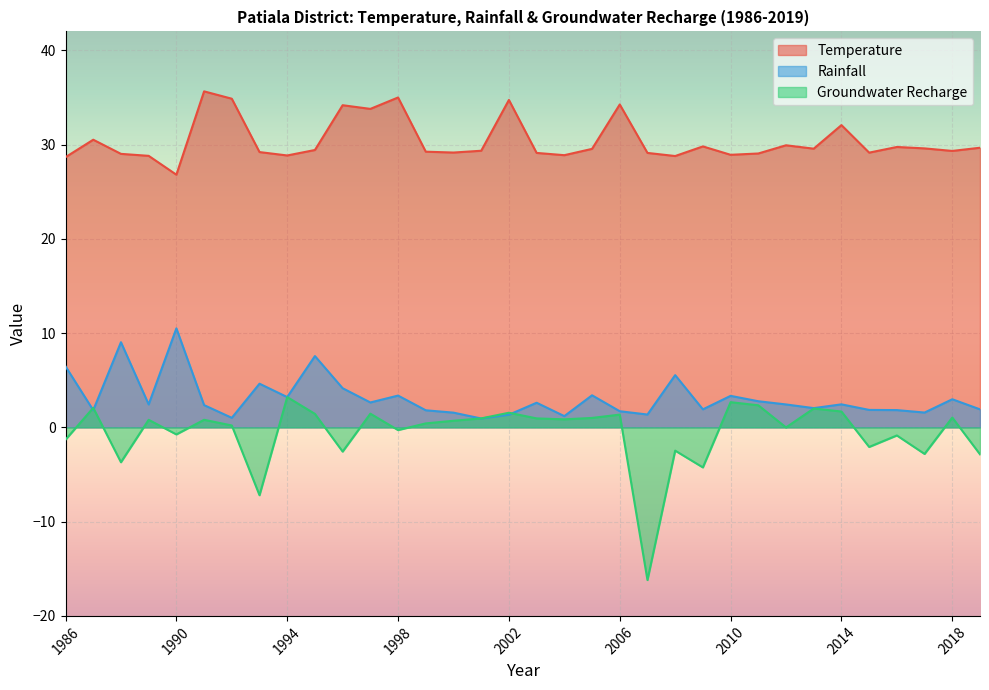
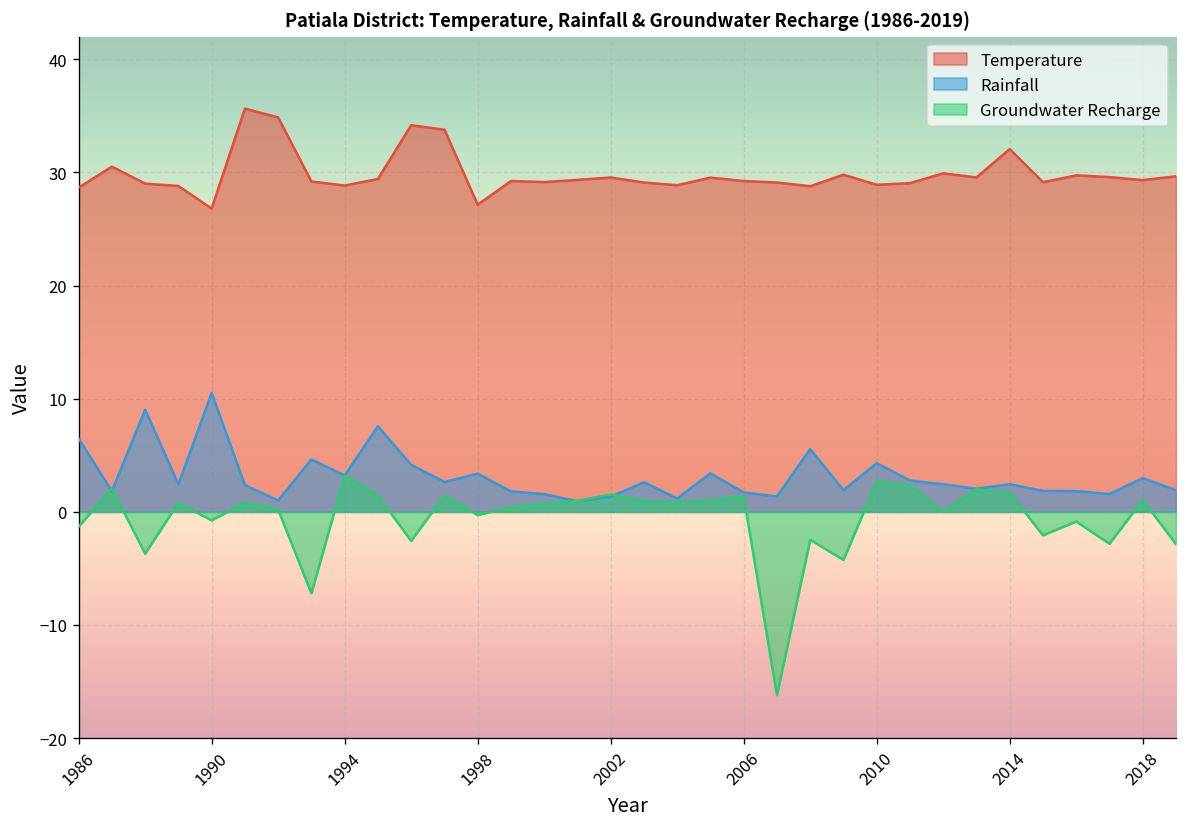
Temperature, 1998: 35 -> 27
Temperature, 2002: 35 -> 30
Temperature, 2006: 34 -> 29
Rainfall, 2010: 3 -> 4
